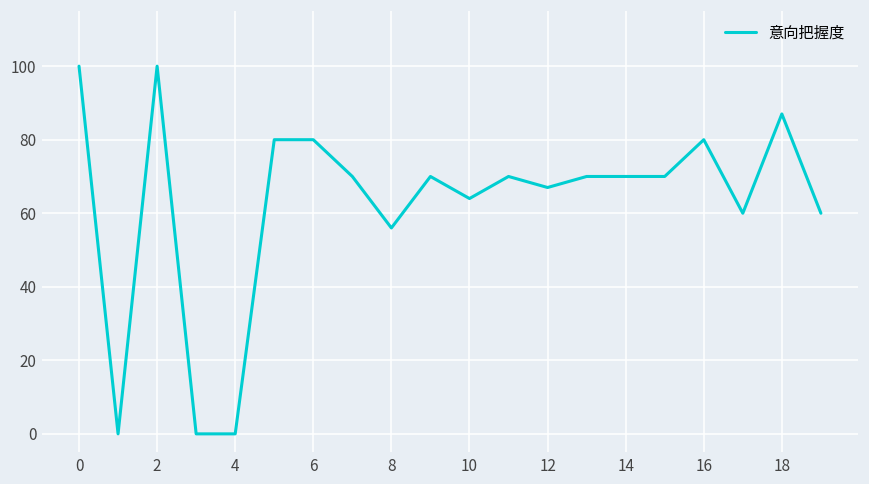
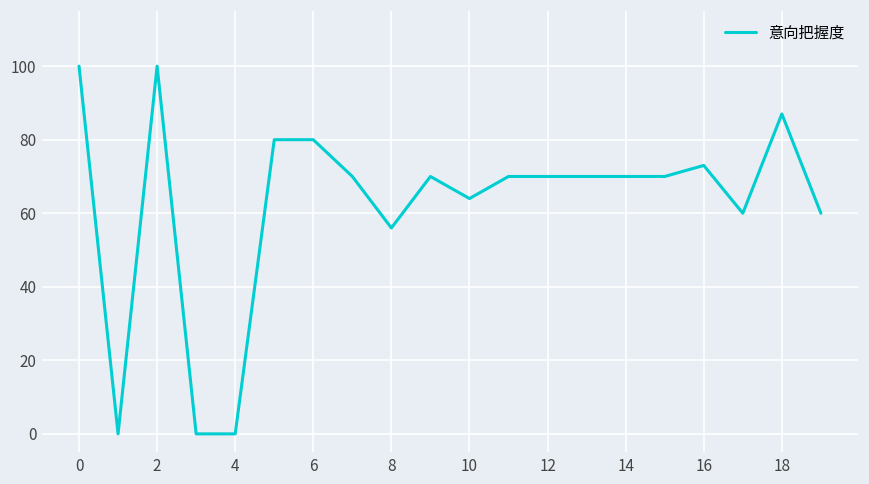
12: 67 -> 70
16: 80 -> 73
